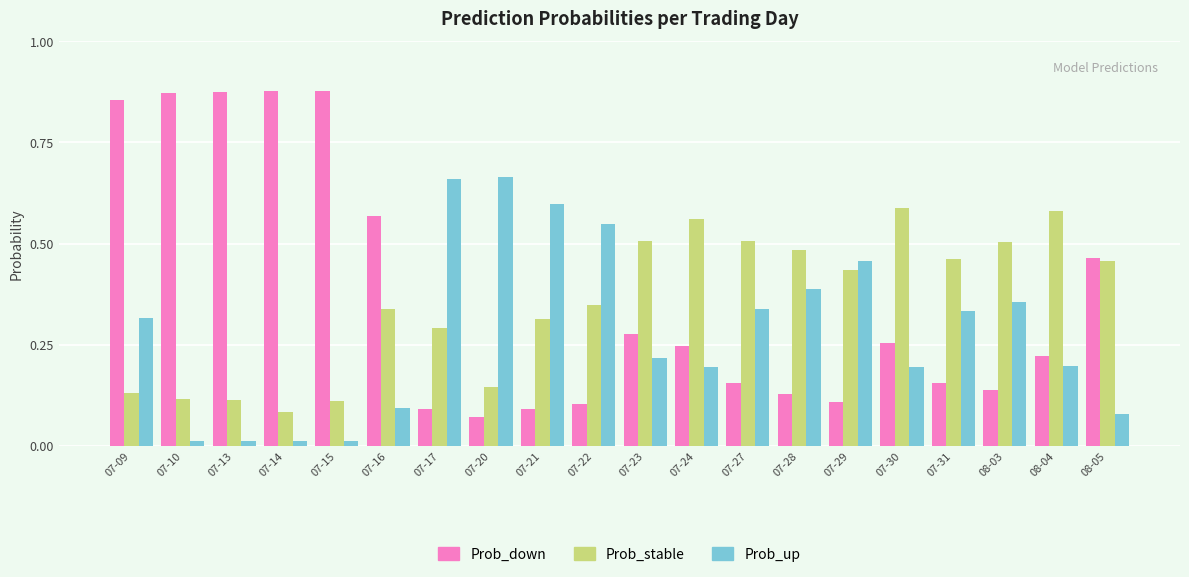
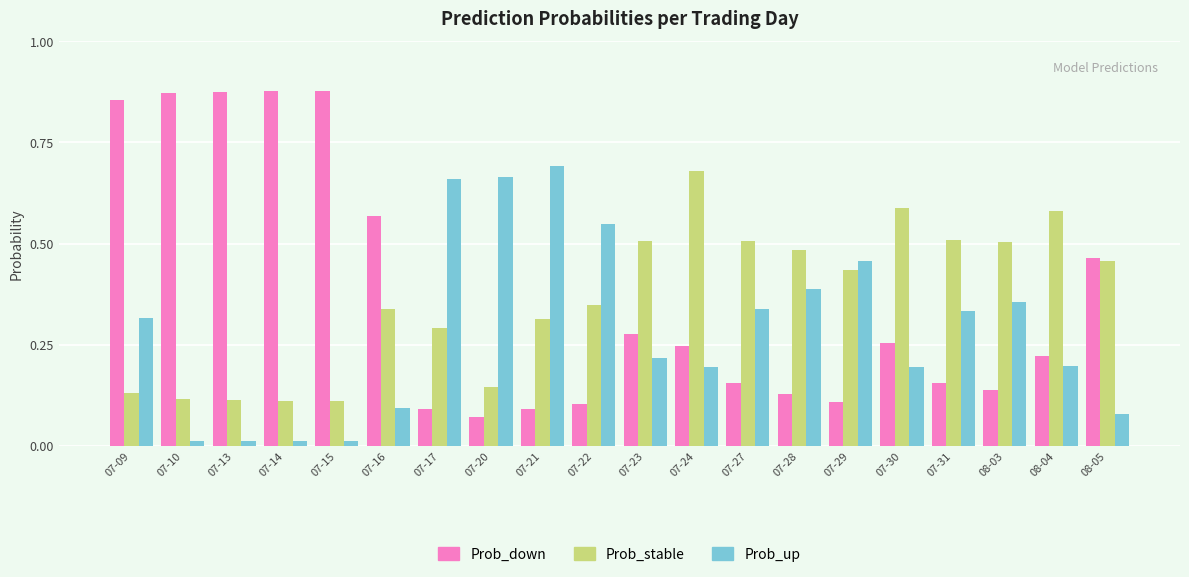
Prob_stable, 07-14: 0.09 -> 0.11
Prob_up, 07-21: 0.60 -> 0.69
Prob_stable, 07-24: 0.56 -> 0.68
Prob_stable, 07-31: 0.46 -> 0.51
